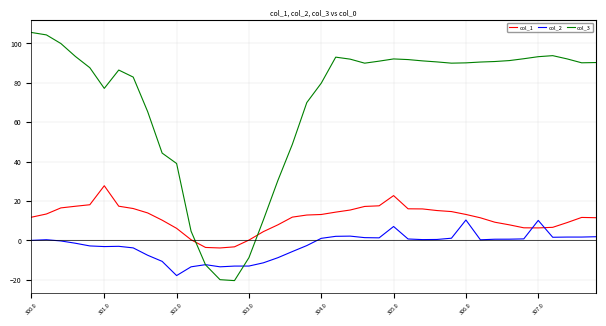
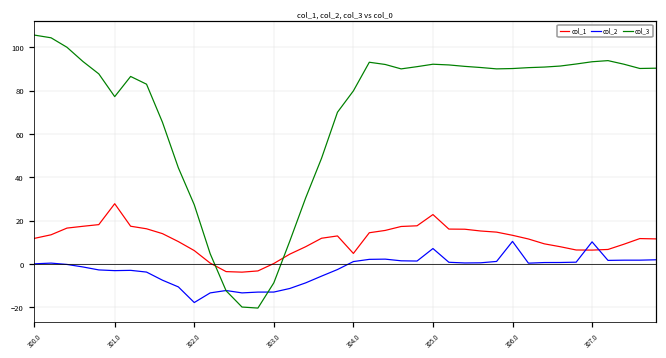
col_3, 302.0: 39 -> 27
col_1, 304.0: 13 -> 5
